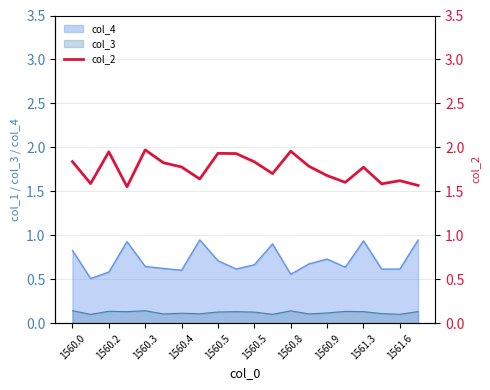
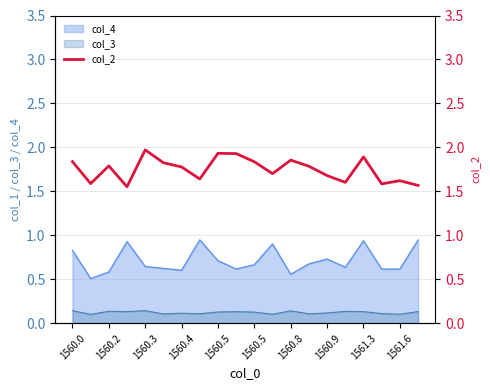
col_2, 1560.2: 2.0 -> 1.8
col_2, 1560.8: 2.0 -> 1.9
col_2, 1561.3: 1.8 -> 1.9
